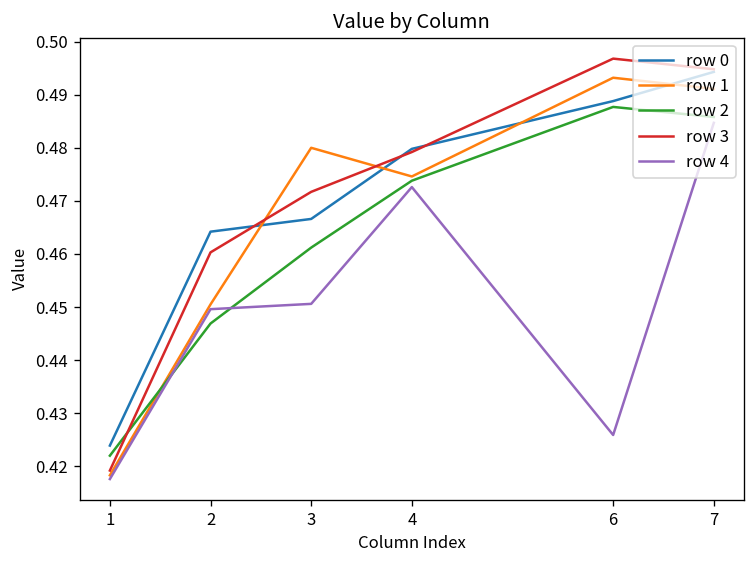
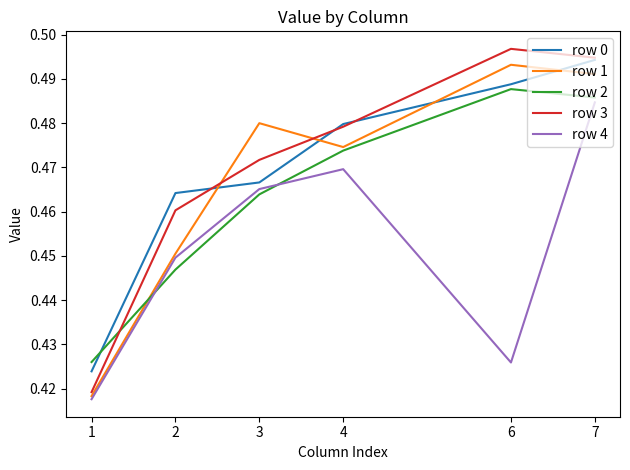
row 2, 1: 0.422 -> 0.426
row 2, 3: 0.461 -> 0.464
row 4, 3: 0.451 -> 0.465
row 4, 4: 0.473 -> 0.470
